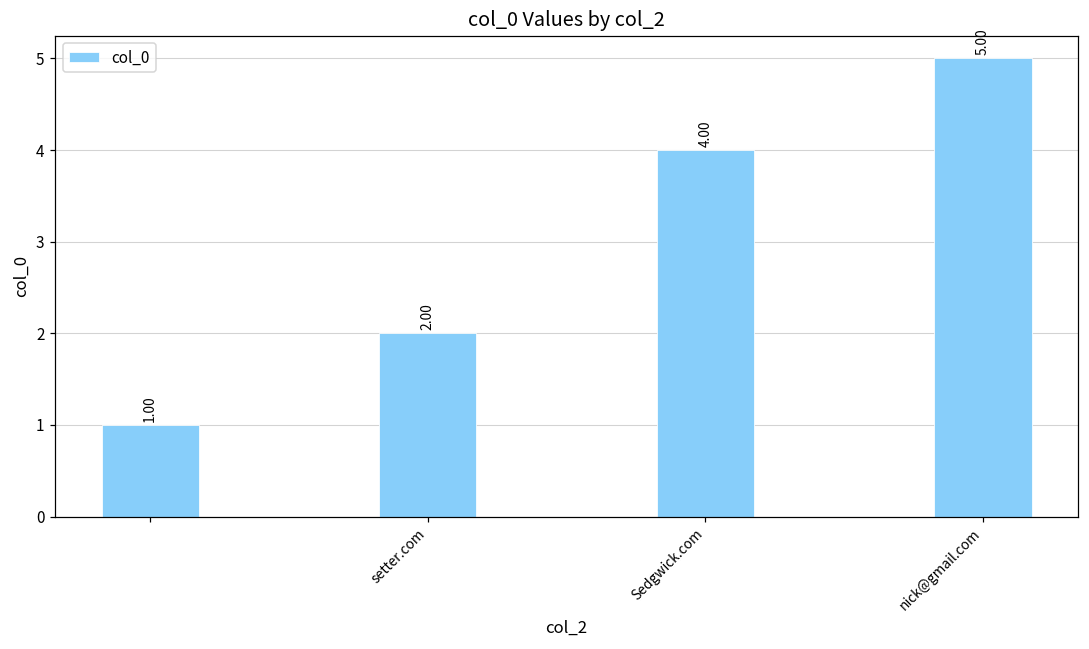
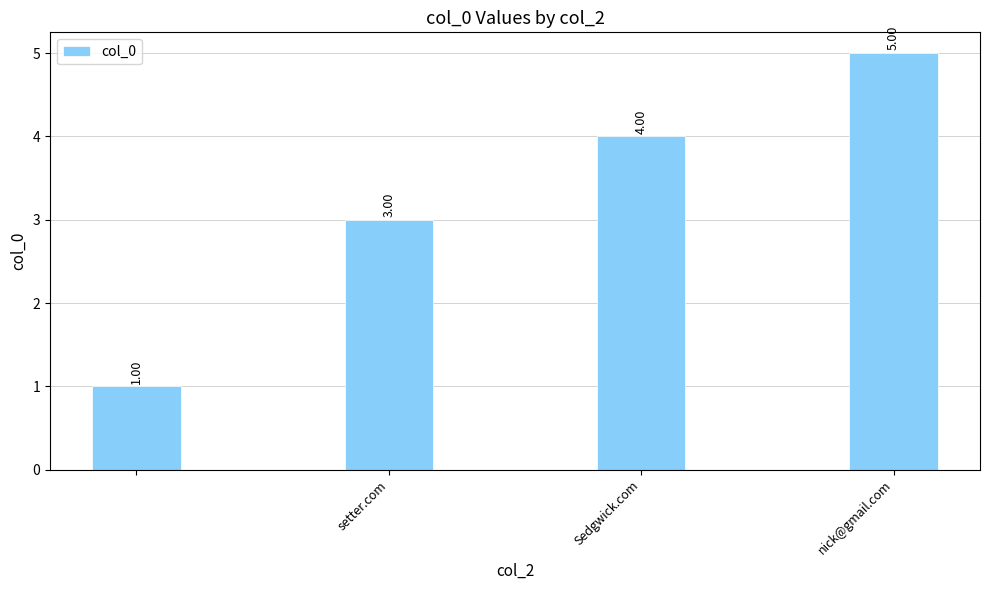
setter.com: 2.00 -> 3.00
